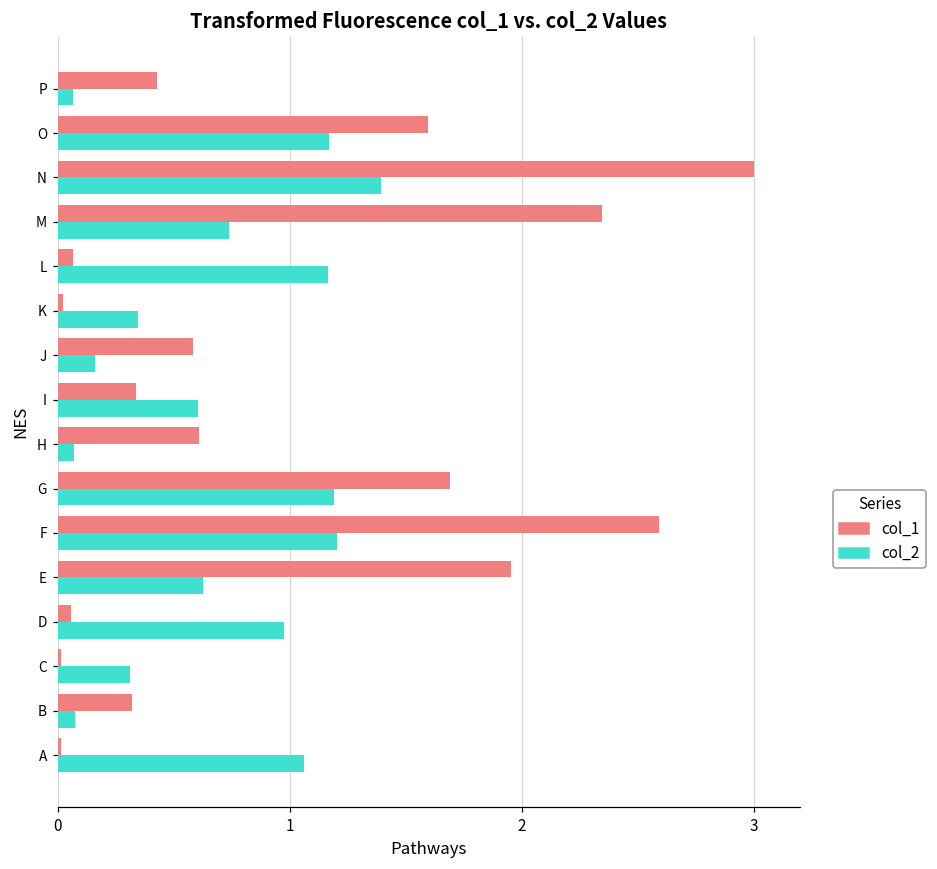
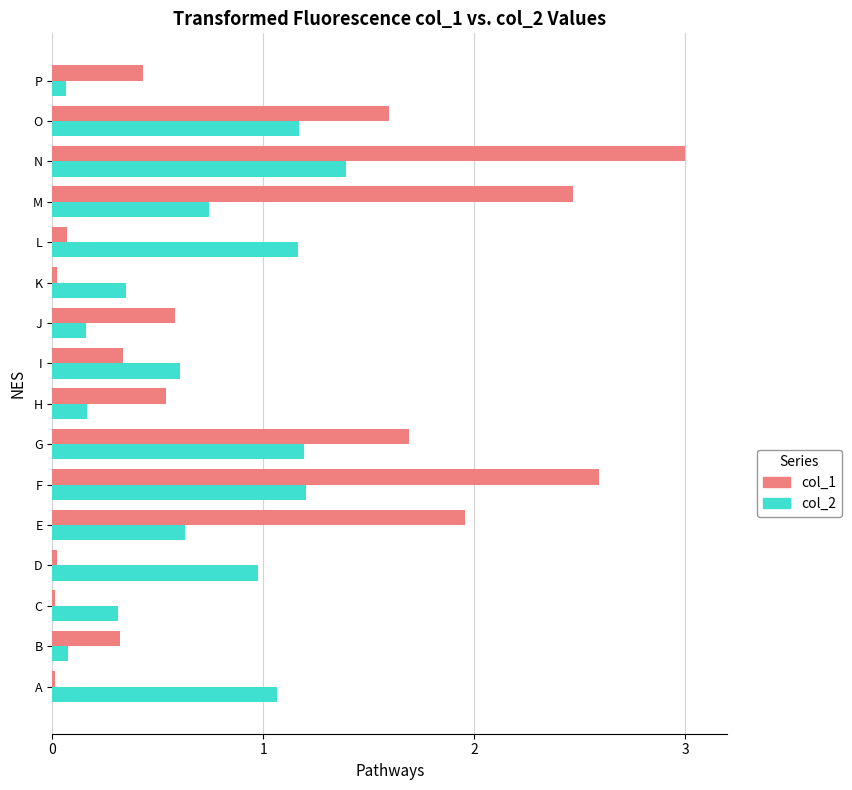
col_1, M: 2.35 -> 2.47
col_1, H: 0.61 -> 0.54
col_2, H: 0.07 -> 0.16
col_1, D: 0.06 -> 0.02
